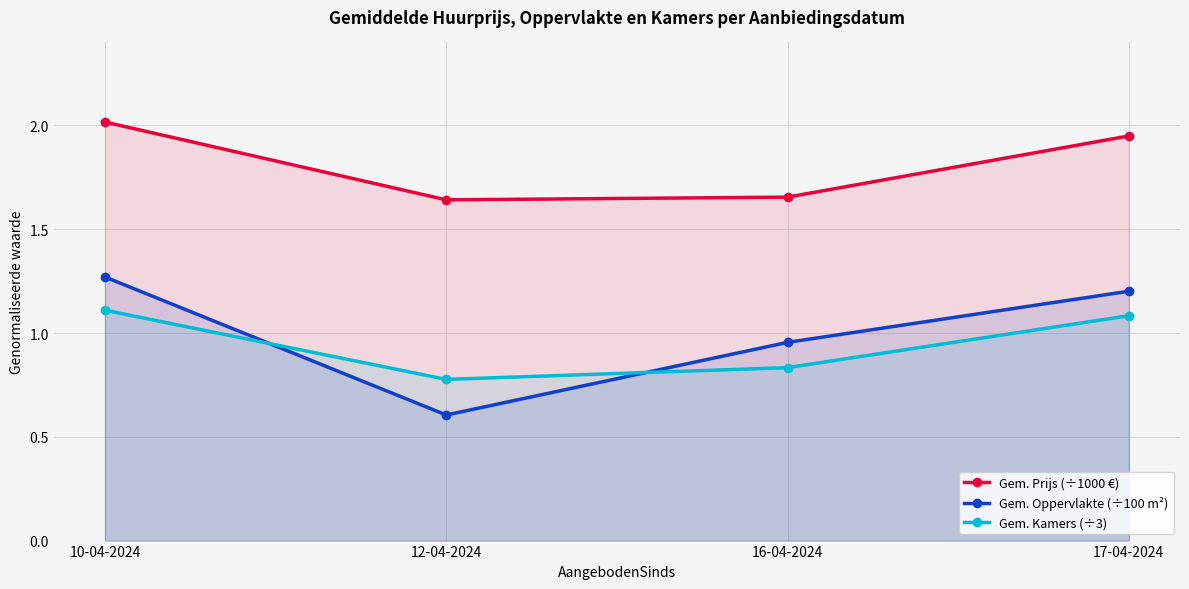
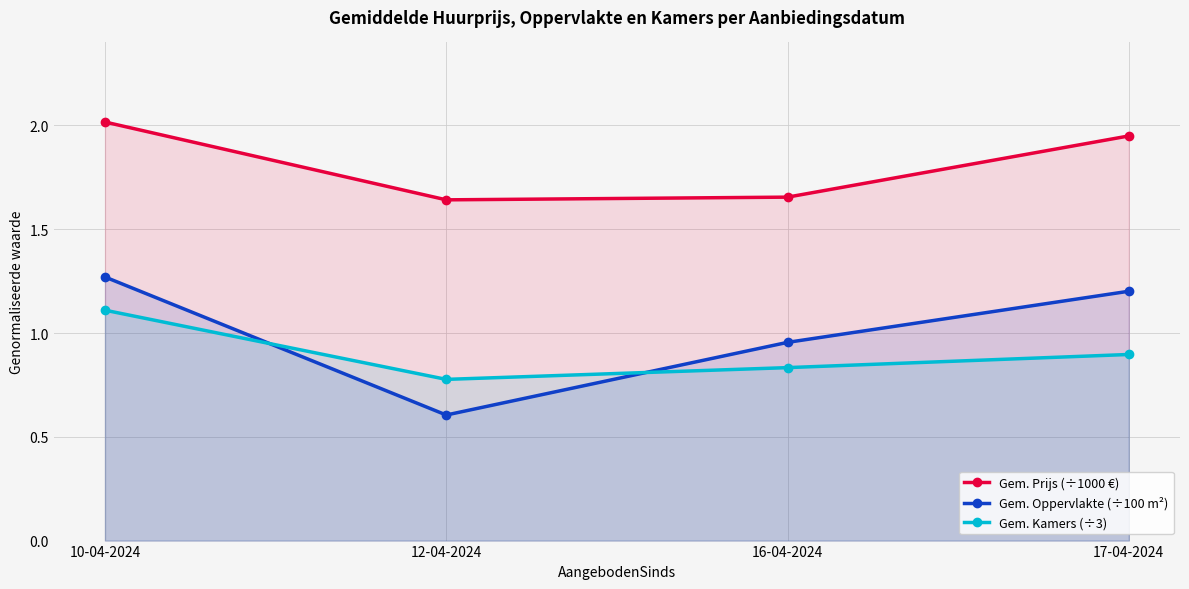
Gem. Kamers (÷3), 17-04-2024: 1.08 -> 0.90
